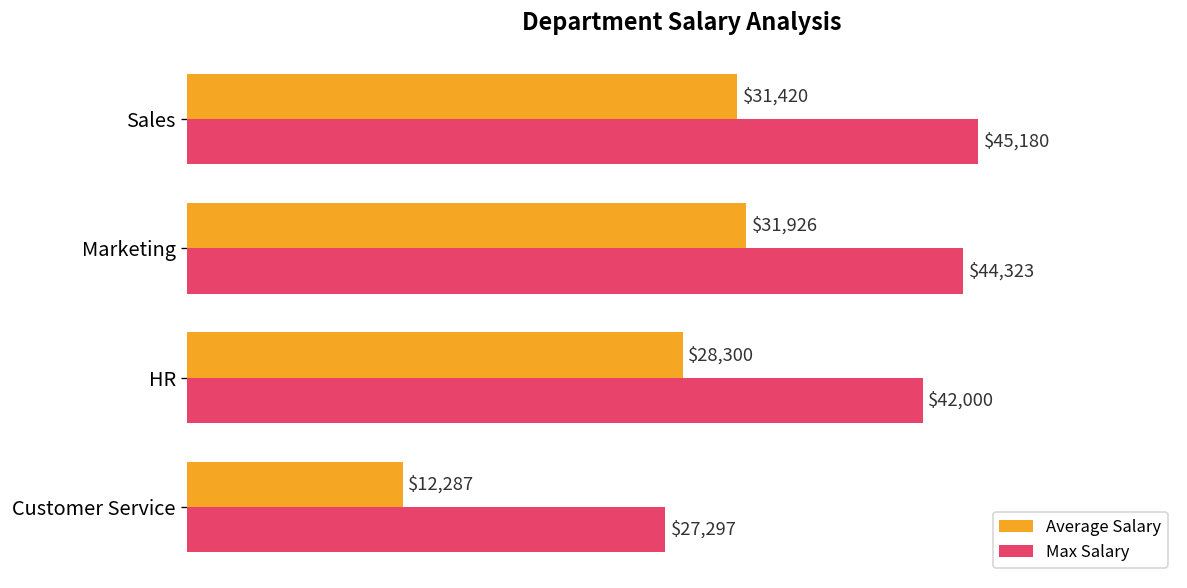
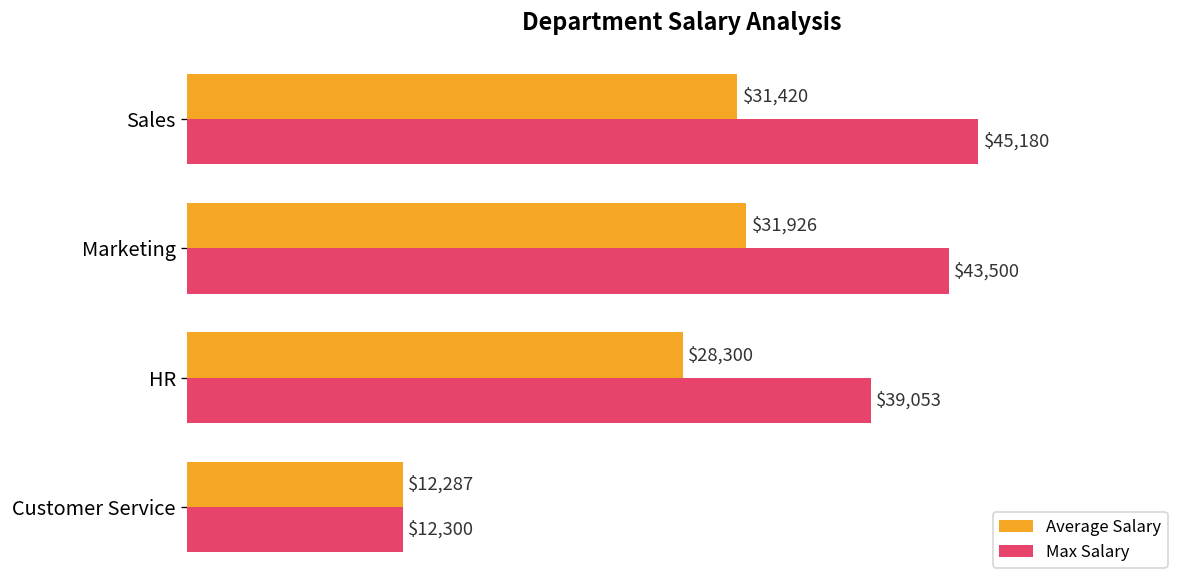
Max Salary, Marketing: $44,323 -> $43,500
Max Salary, HR: $42,000 -> $39,053
Max Salary, Customer Service: $27,297 -> $12,300
